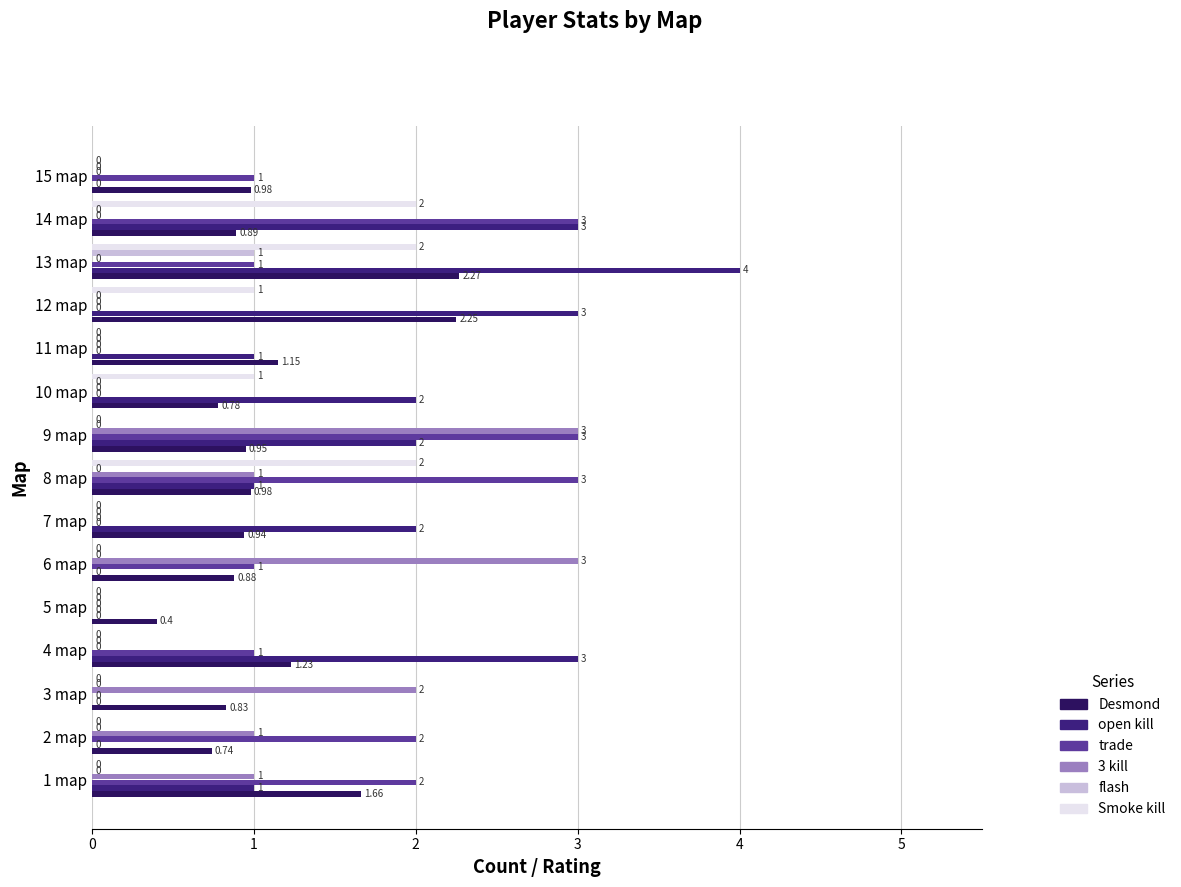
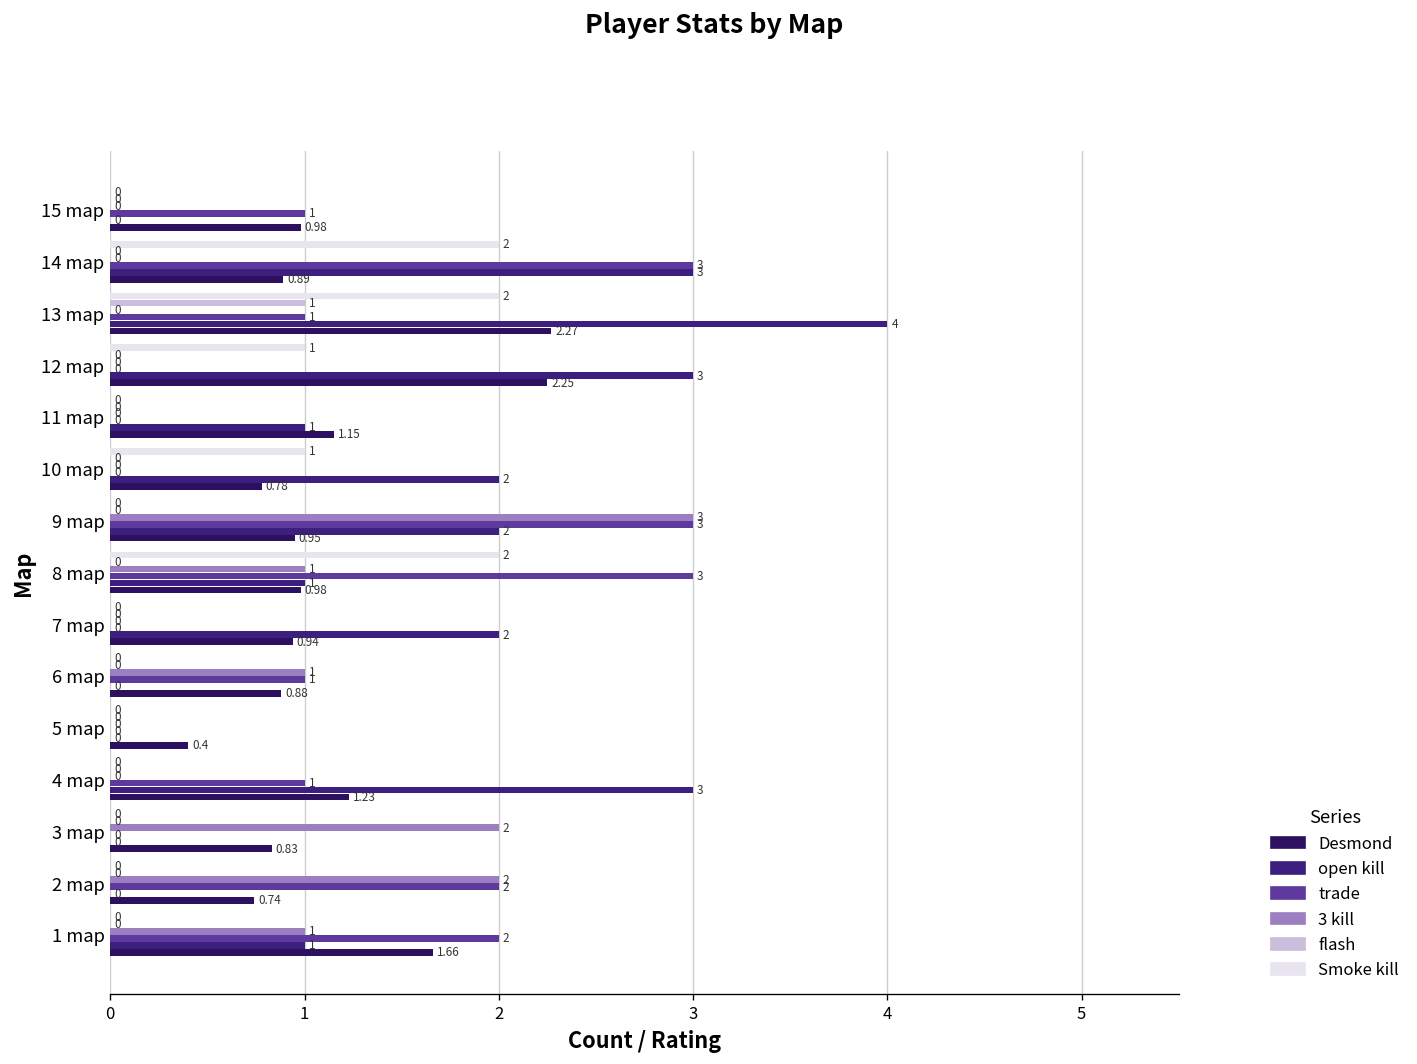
3 kill, 6 map: 3 -> 1
3 kill, 2 map: 1 -> 2
